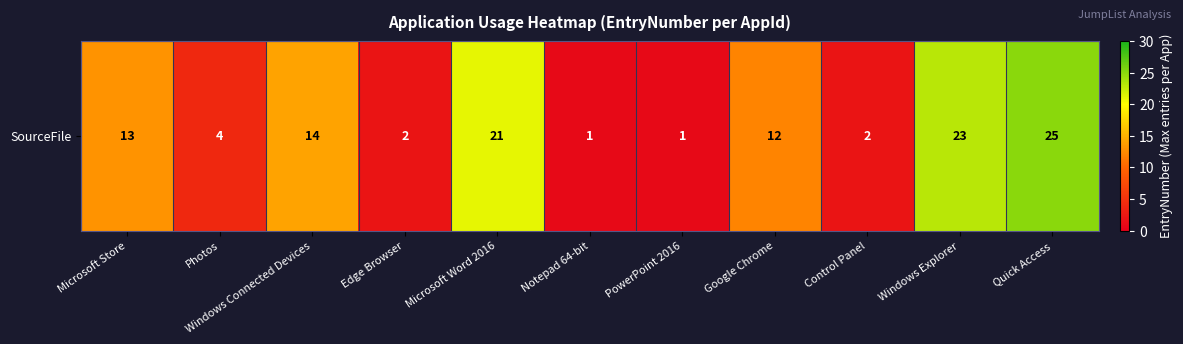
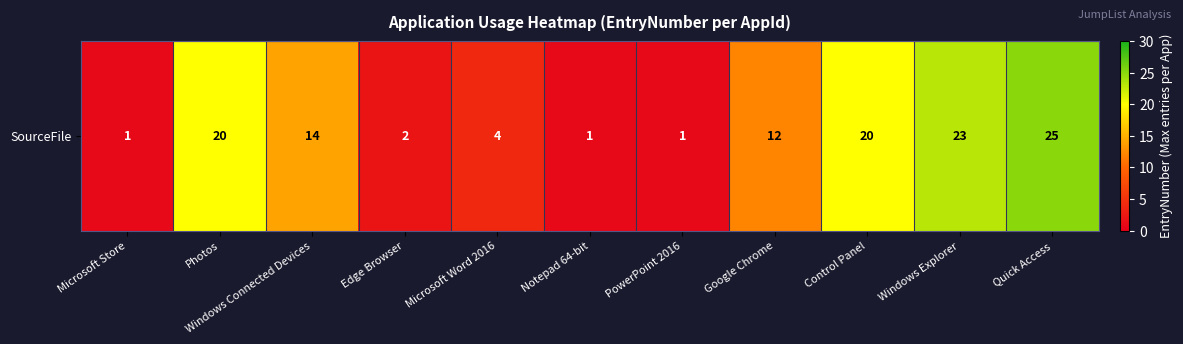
SourceFile, Microsoft Store: 13 -> 1
SourceFile, Photos: 4 -> 20
SourceFile, Microsoft Word 2016: 21 -> 4
SourceFile, Control Panel: 2 -> 20
